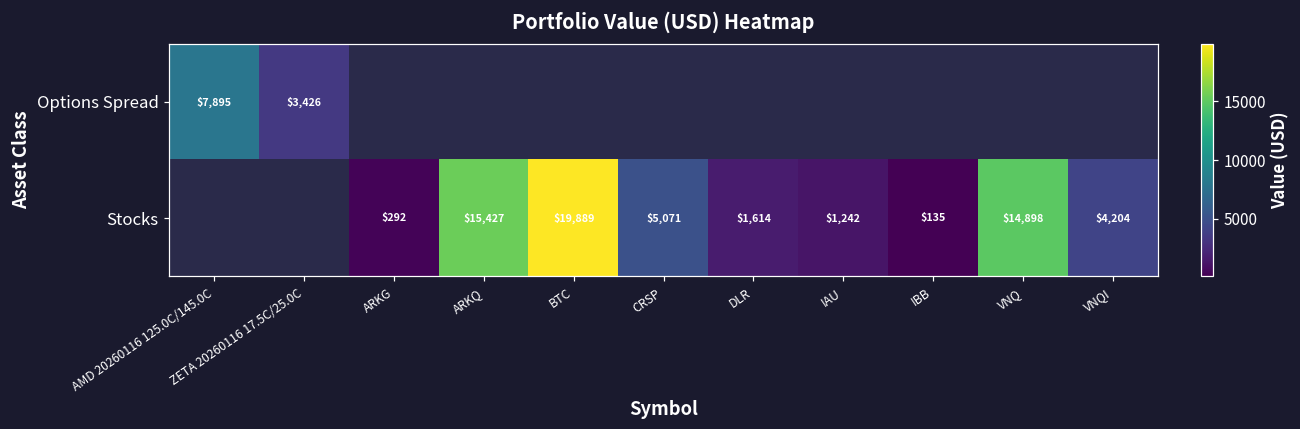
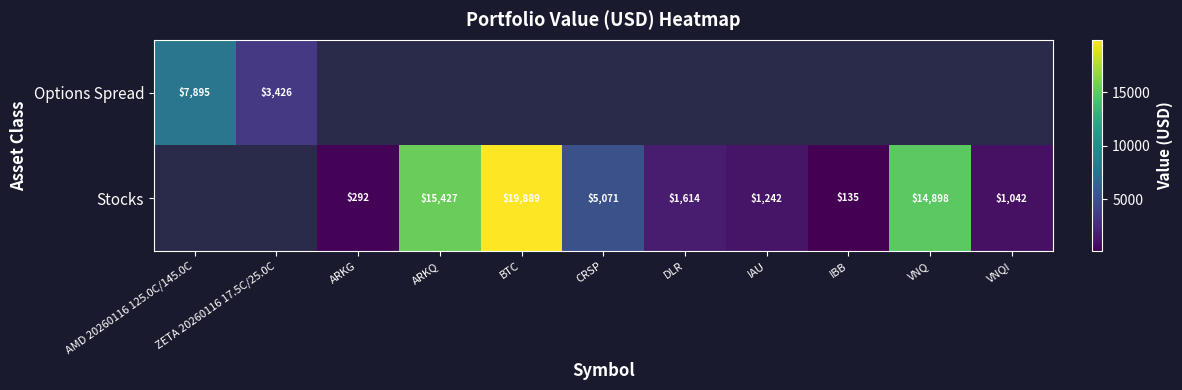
Stocks, VNQI: $4,204 -> $1,042
